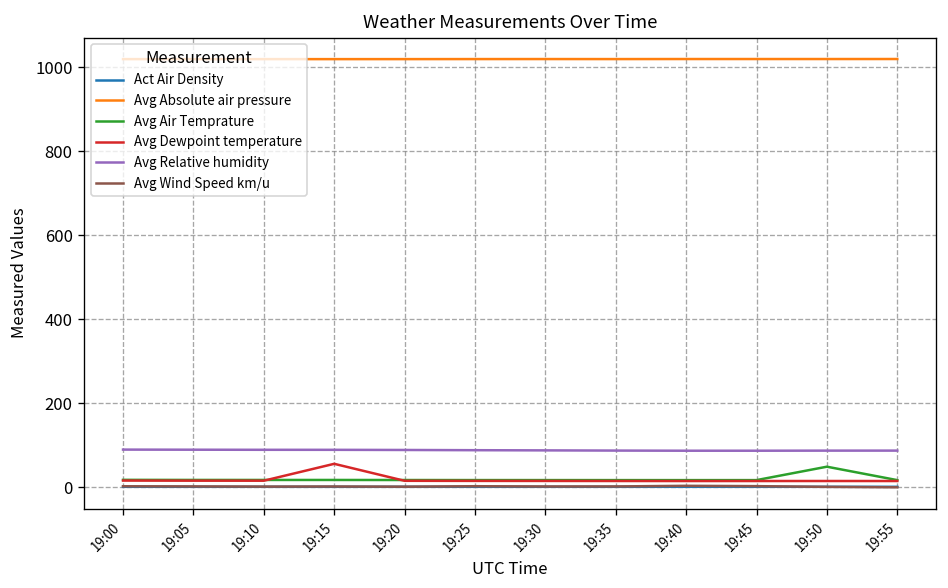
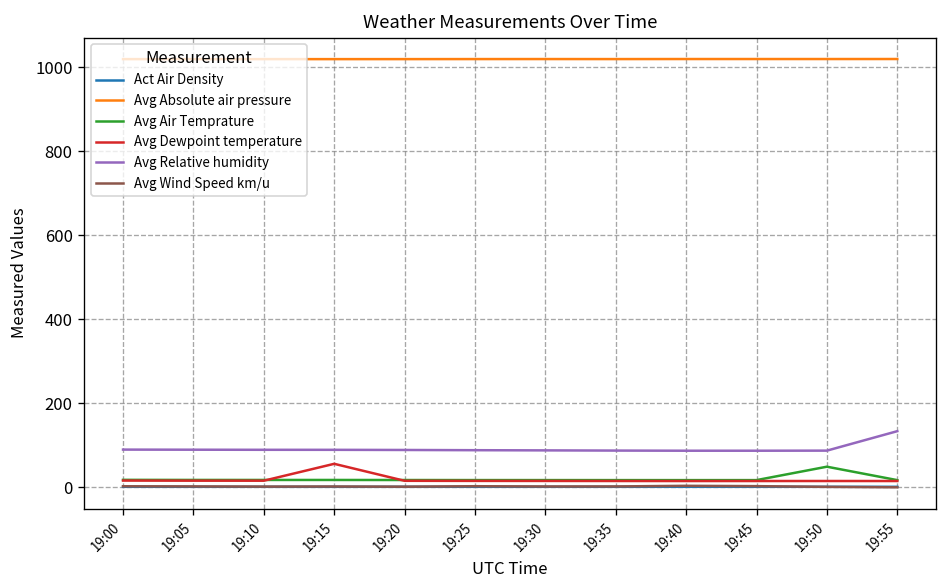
Avg Relative humidity, 19:55: 90 -> 130
